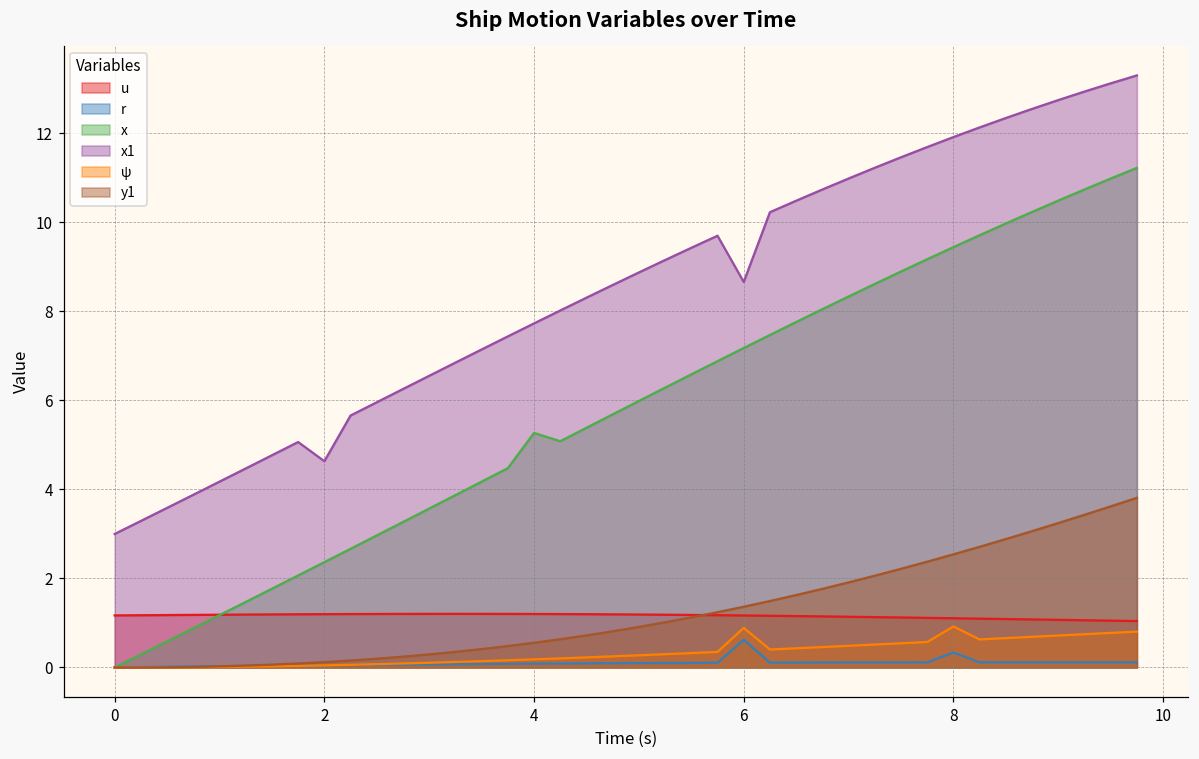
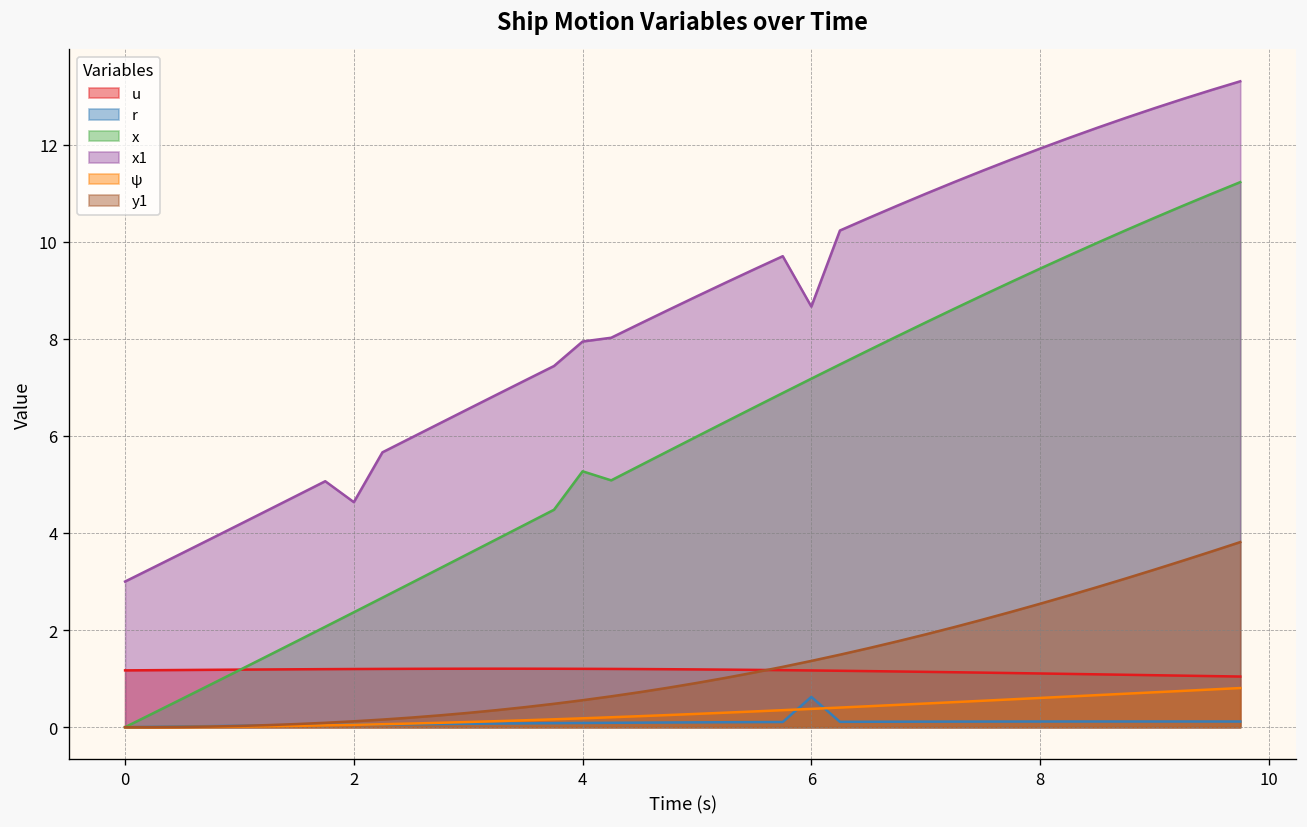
x1, 4: 7.7 -> 7.9
ψ, 6: 0.9 -> 0.4
r, 8: 0.3 -> 0.1
ψ, 8: 0.9 -> 0.6
